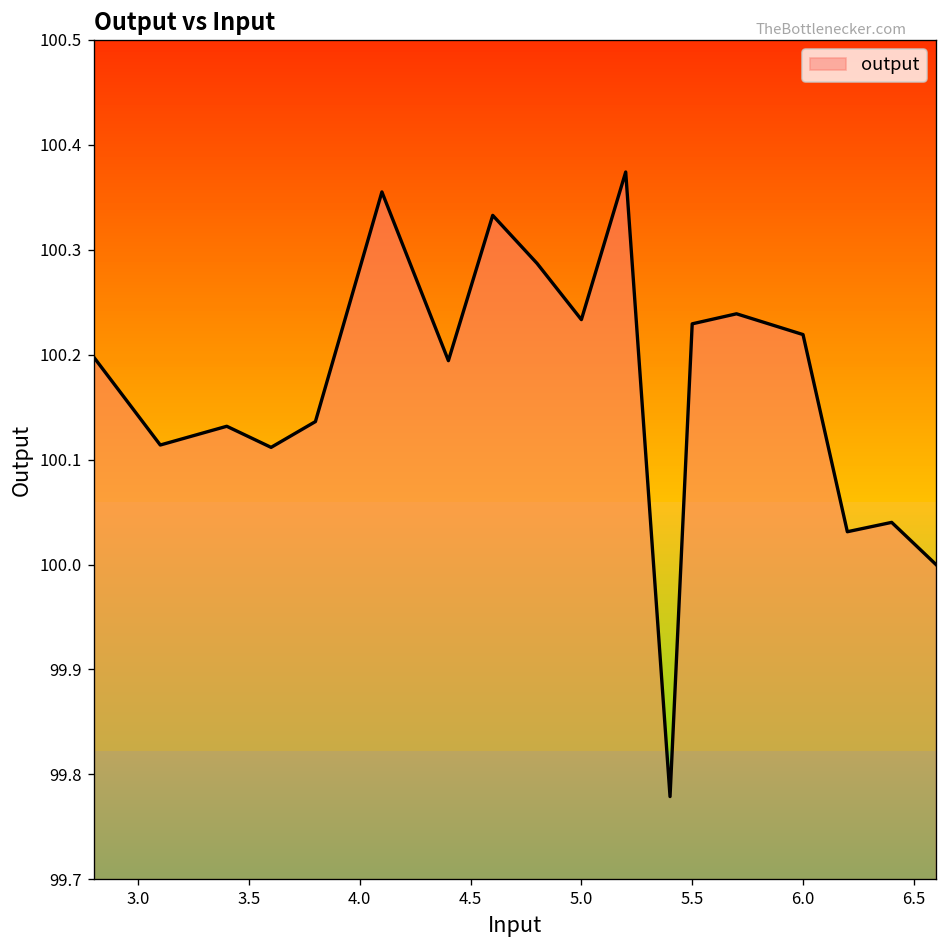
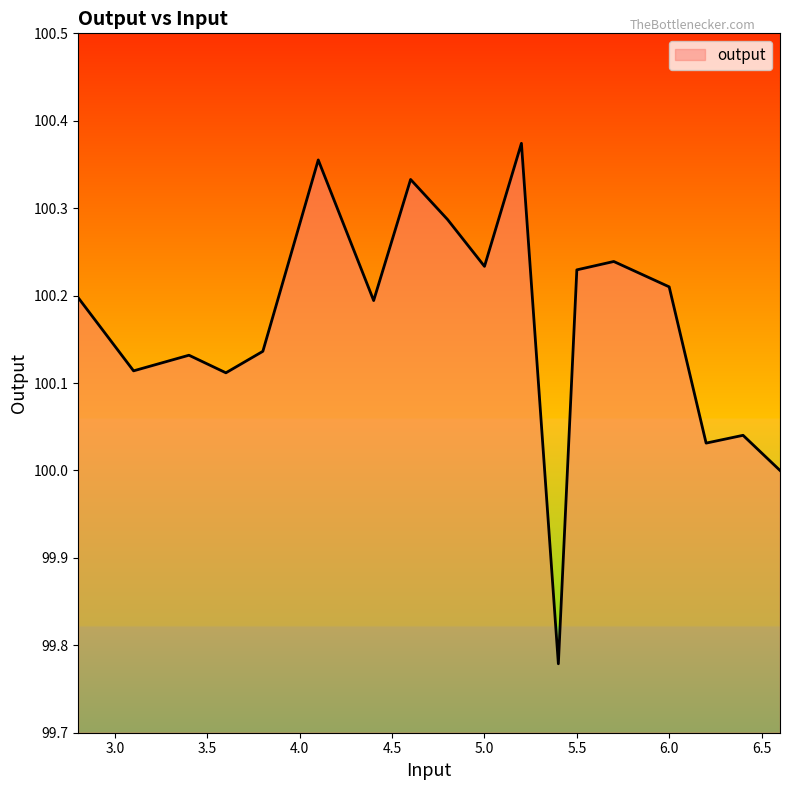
6.0: 100.22 -> 100.21
